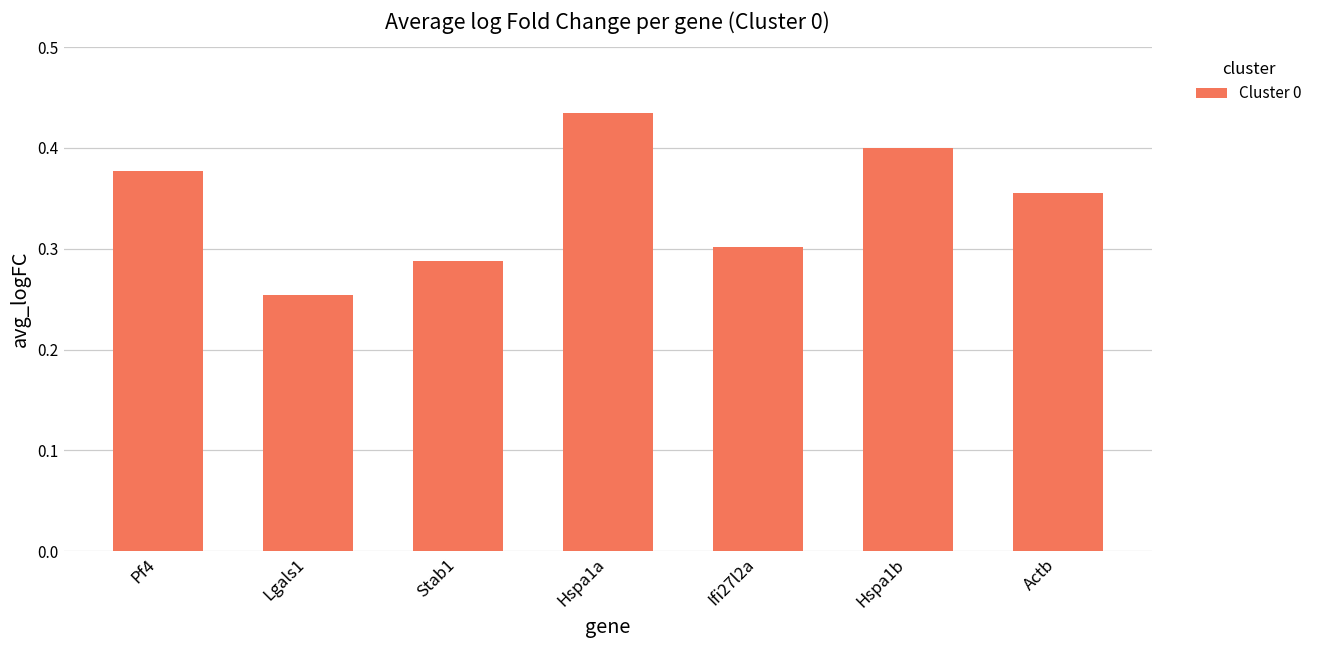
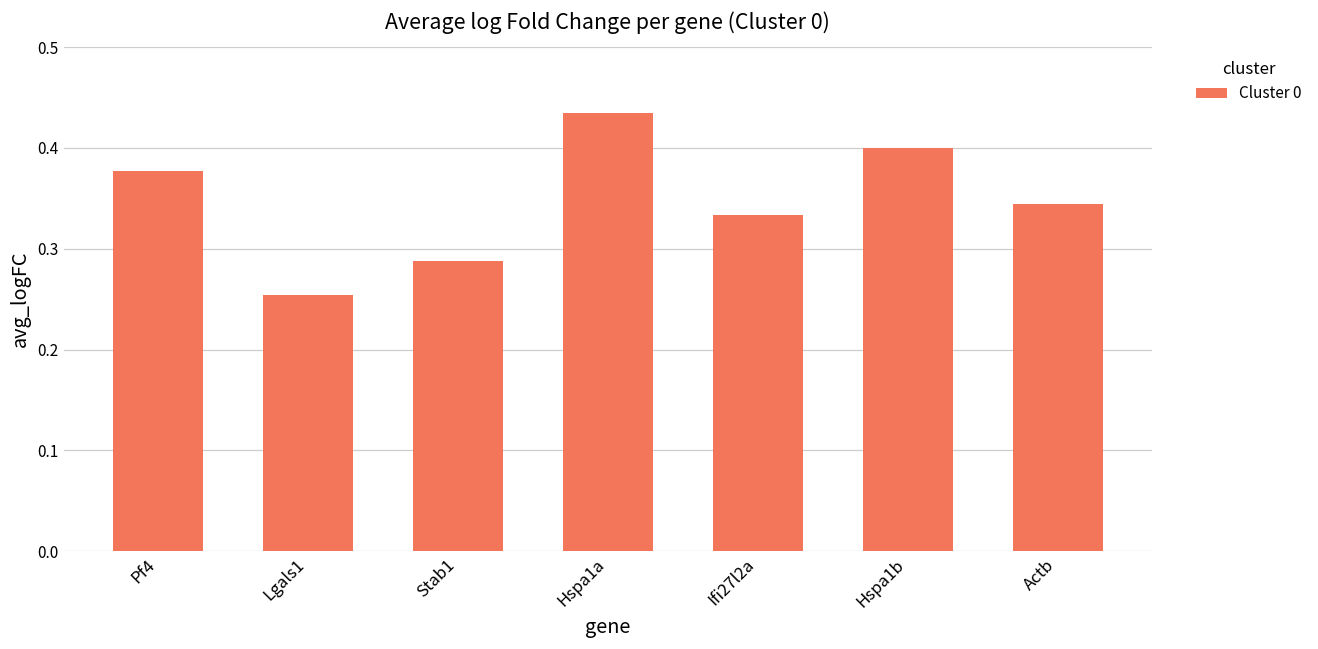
Ifi27l2a: 0.30 -> 0.33
Actb: 0.36 -> 0.34
